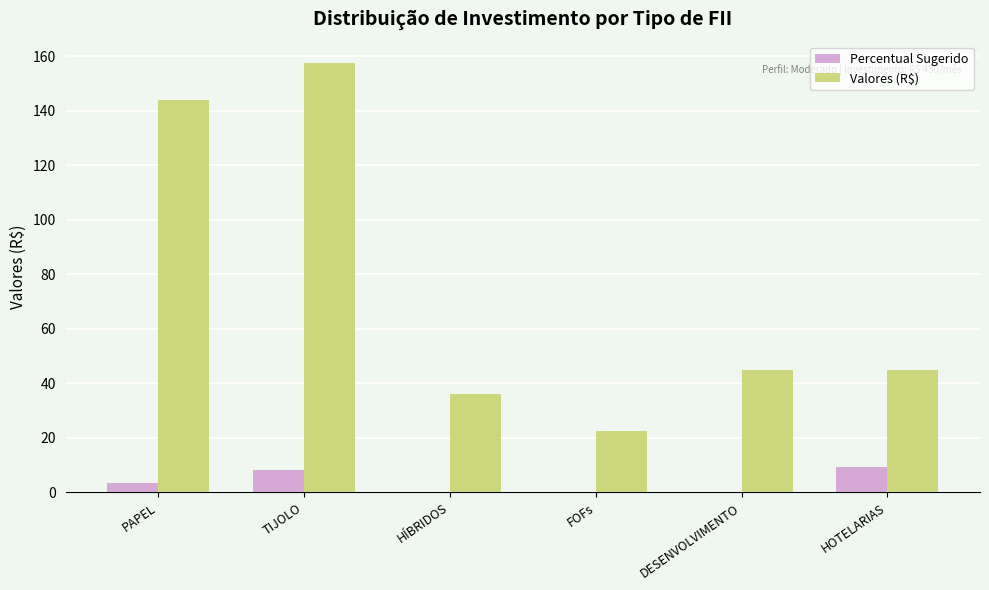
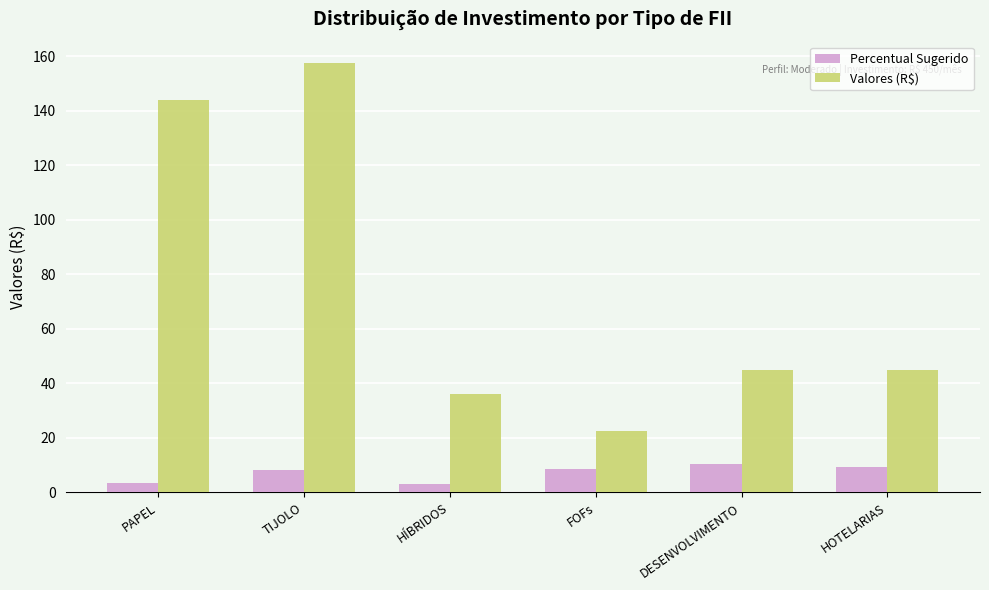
Percentual Sugerido, HÍBRIDOS: 0 -> 3
Percentual Sugerido, FOFs: 0 -> 9
Percentual Sugerido, DESENVOLVIMENTO: 0 -> 10
